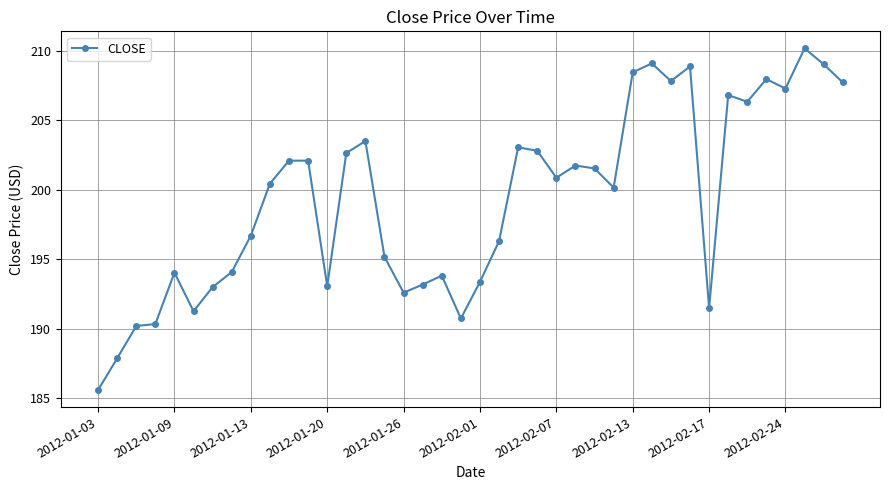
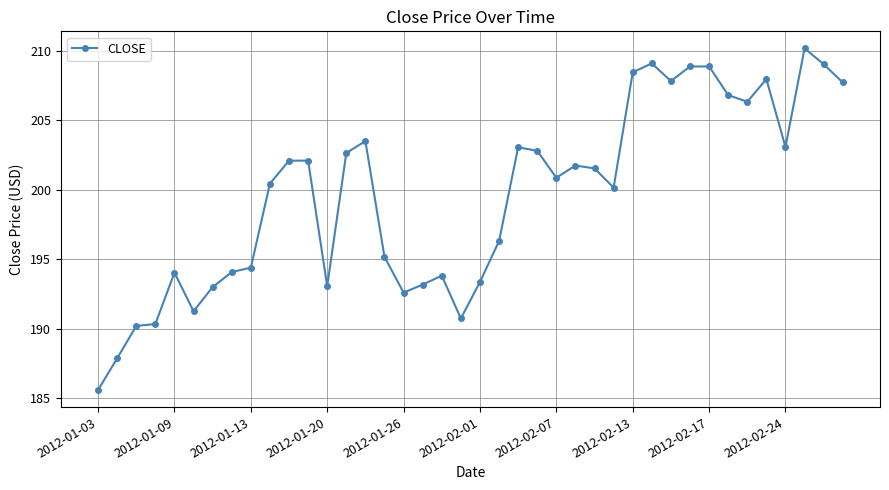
2012-01-13: 196.7 -> 194.4
2012-02-17: 191.5 -> 208.9
2012-02-24: 207.3 -> 203.1
